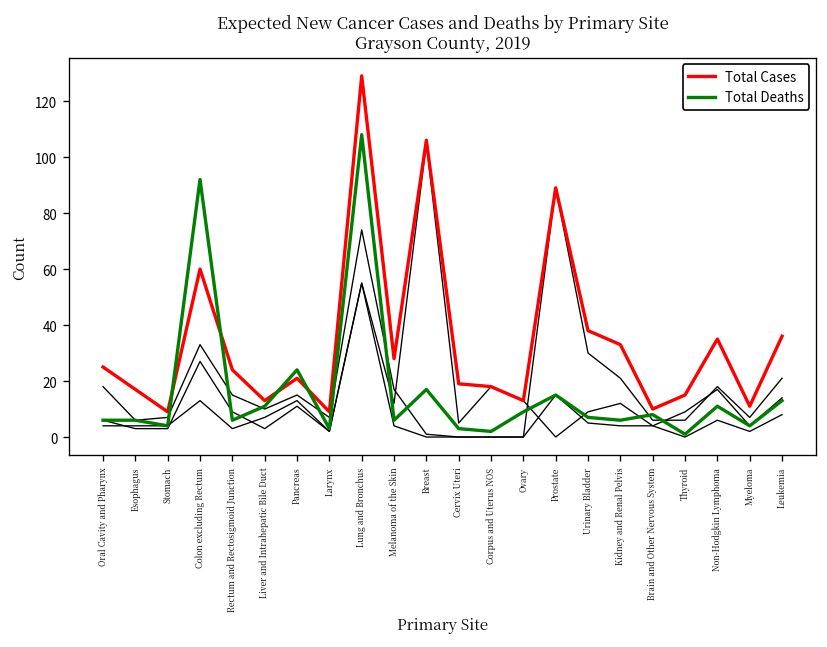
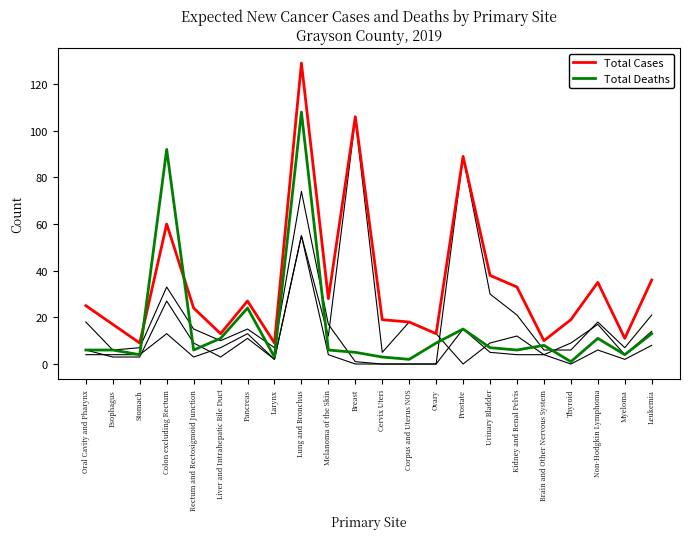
Total Cases, Pancreas: 21 -> 27
Total Deaths, Breast: 17 -> 5
Total Cases, Thyroid: 15 -> 19
